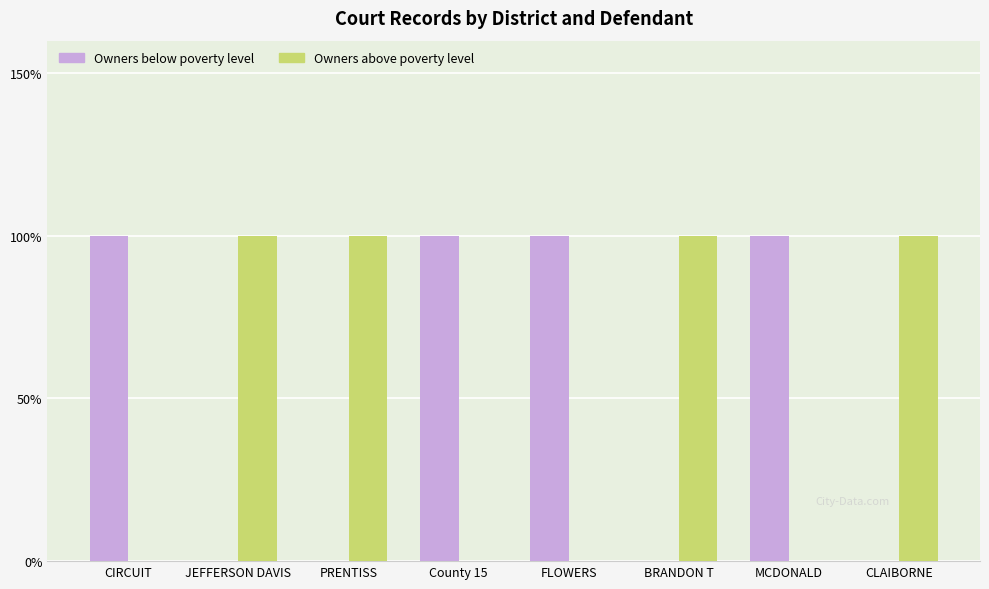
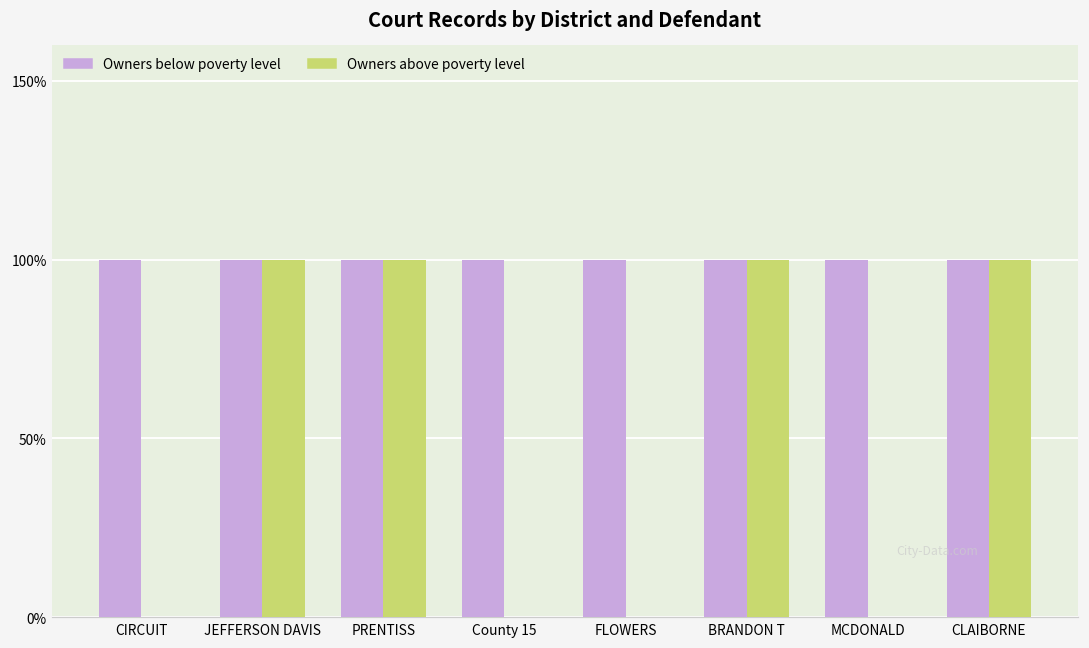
Owners below poverty level, JEFFERSON DAVIS: 0% -> 100%
Owners below poverty level, PRENTISS: 0% -> 100%
Owners below poverty level, BRANDON T: 0% -> 100%
Owners below poverty level, CLAIBORNE: 0% -> 100%
